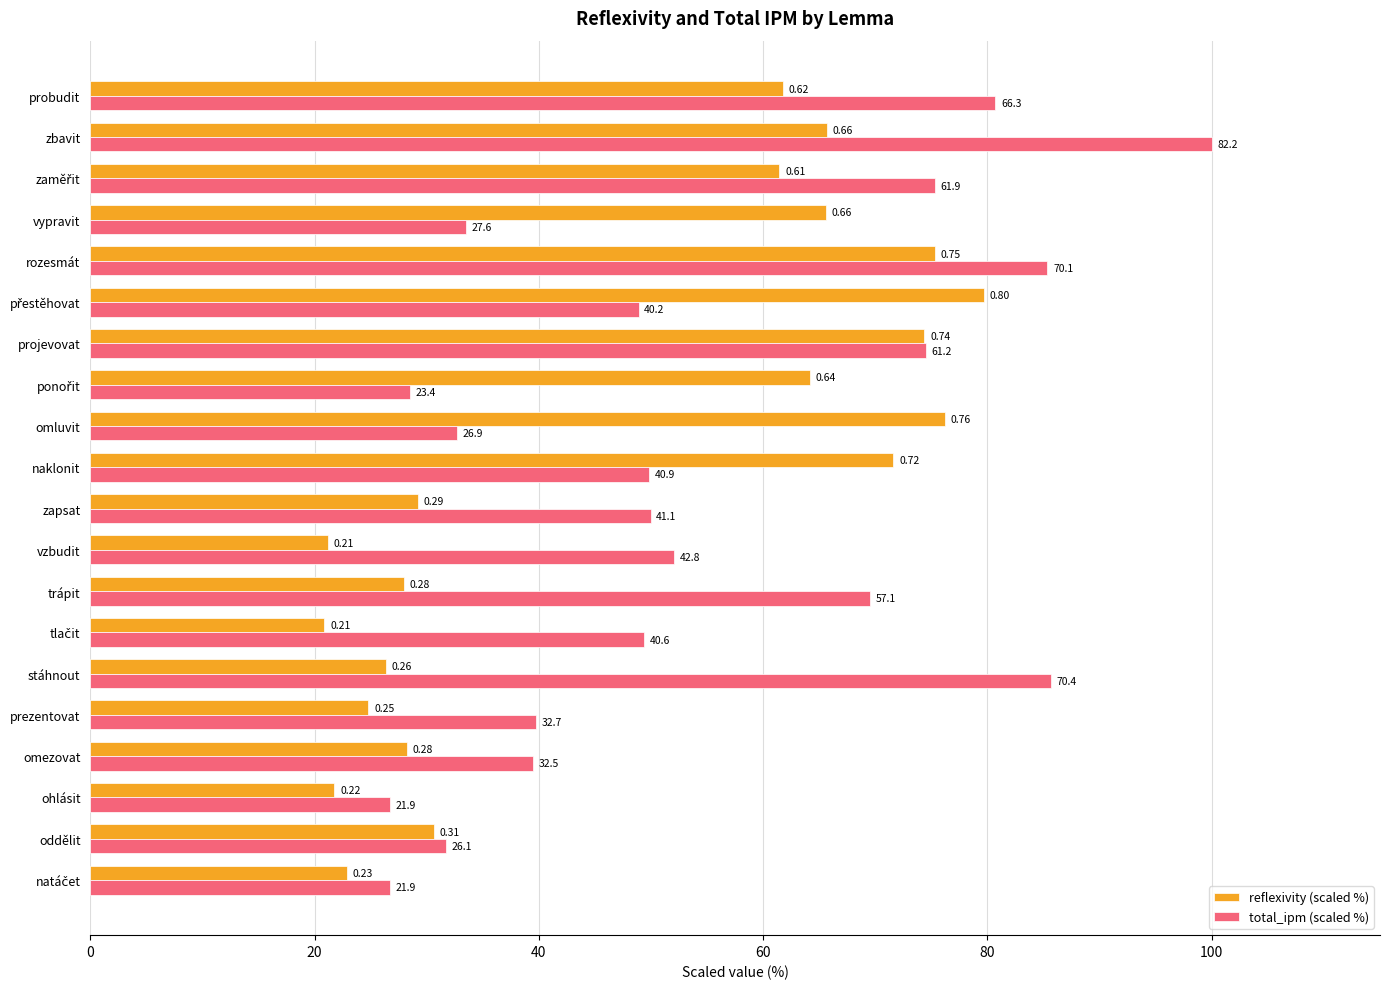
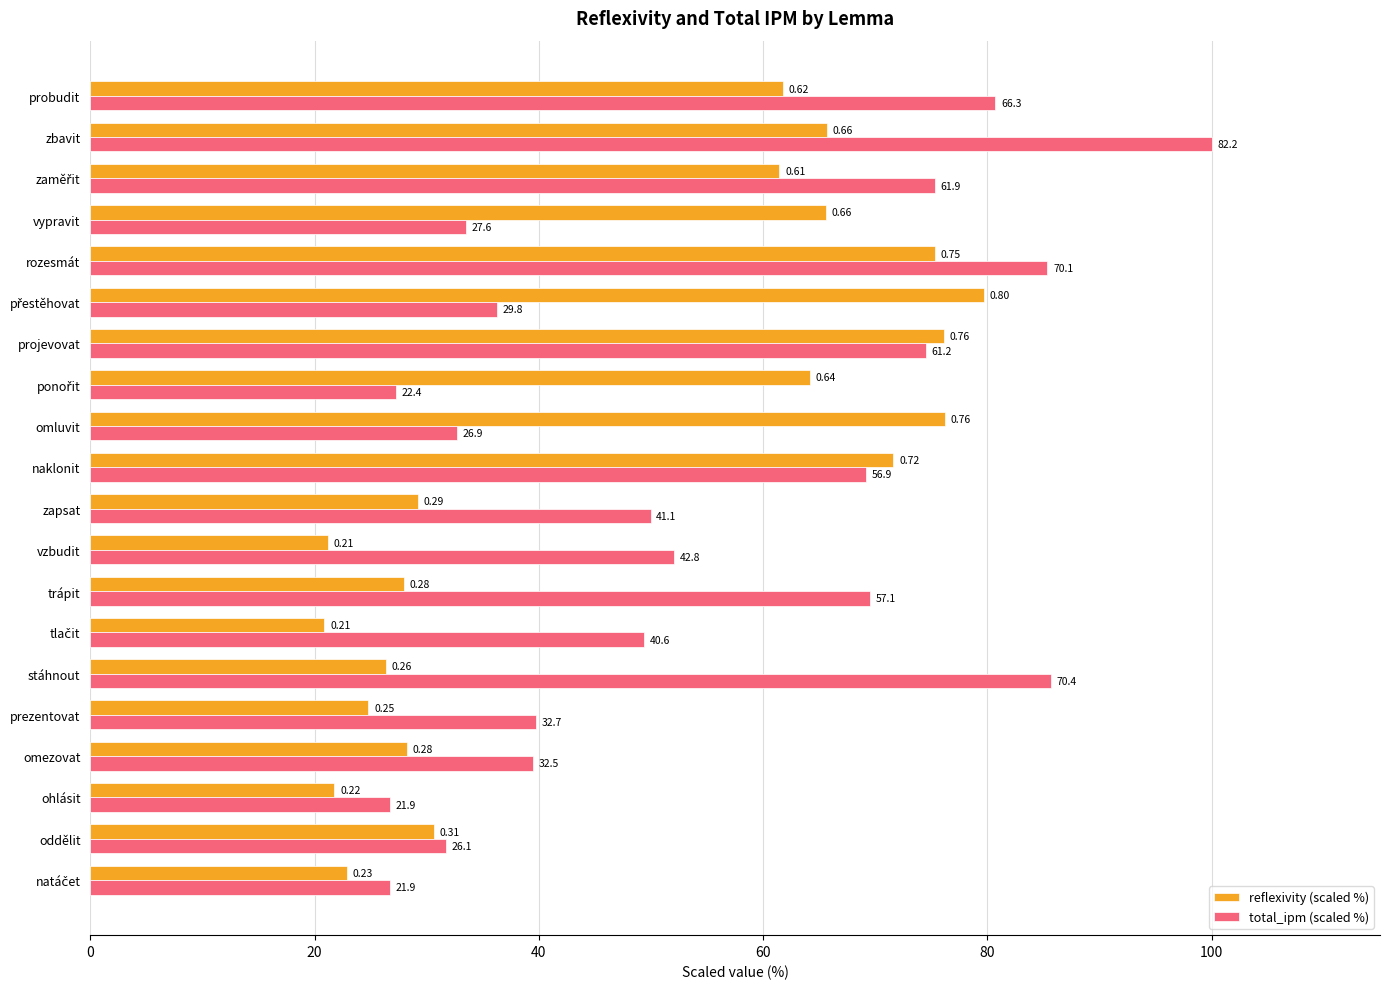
total_ipm (scaled %), přestěhovat: 40.2 -> 29.8
reflexivity (scaled %), projevovat: 0.74 -> 0.76
total_ipm (scaled %), ponořit: 23.4 -> 22.4
total_ipm (scaled %), naklonit: 40.9 -> 56.9
